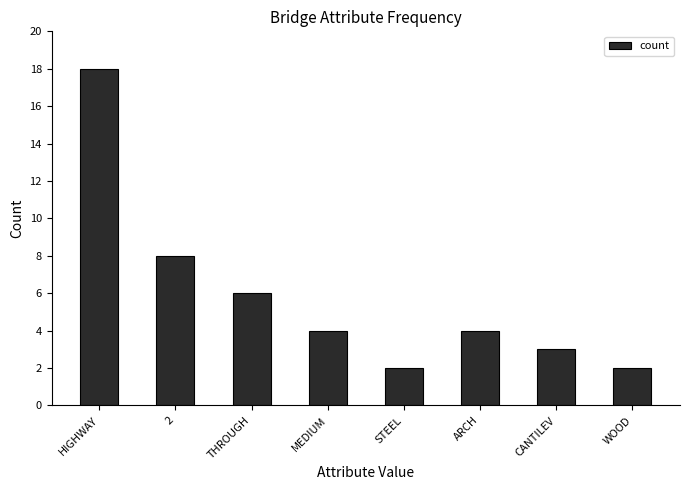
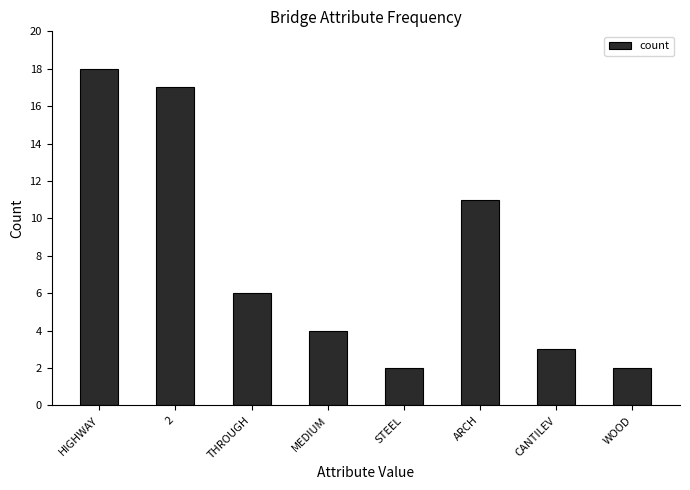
2: 8 -> 17
ARCH: 4 -> 11
